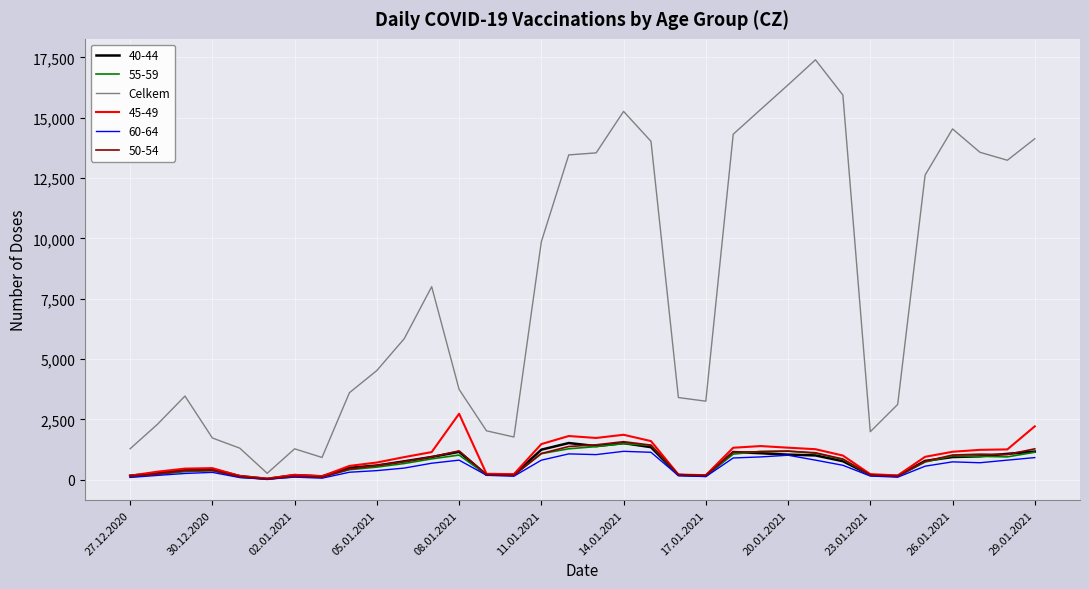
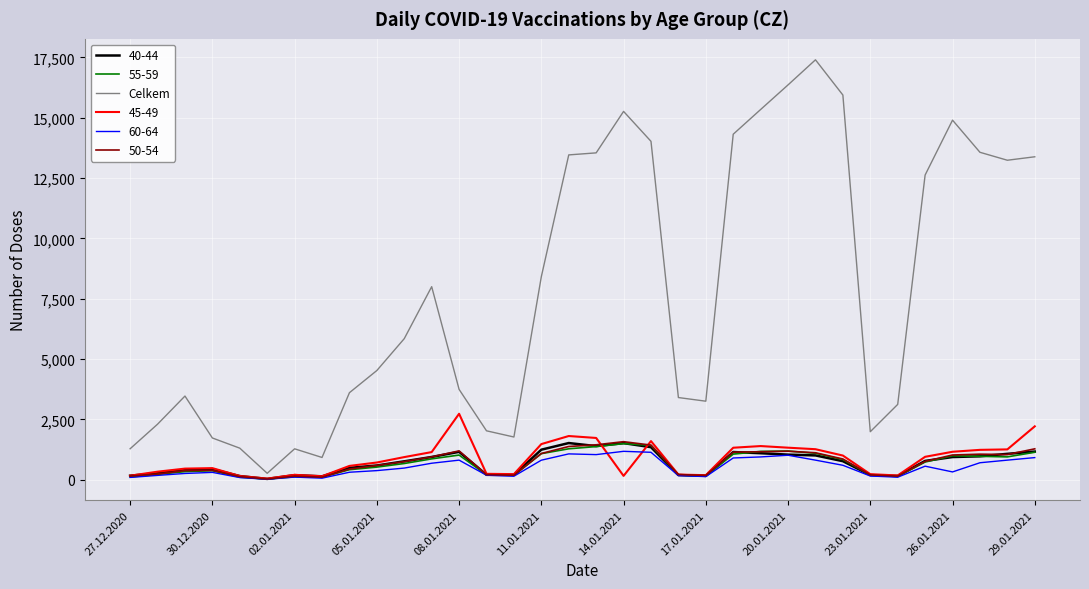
Celkem, 11.01.2021: 9,900 -> 8,400
45-49, 14.01.2021: 1,900 -> 200
Celkem, 26.01.2021: 14,500 -> 14,900
60-64, 26.01.2021: 700 -> 300
Celkem, 29.01.2021: 14,100 -> 13,400
